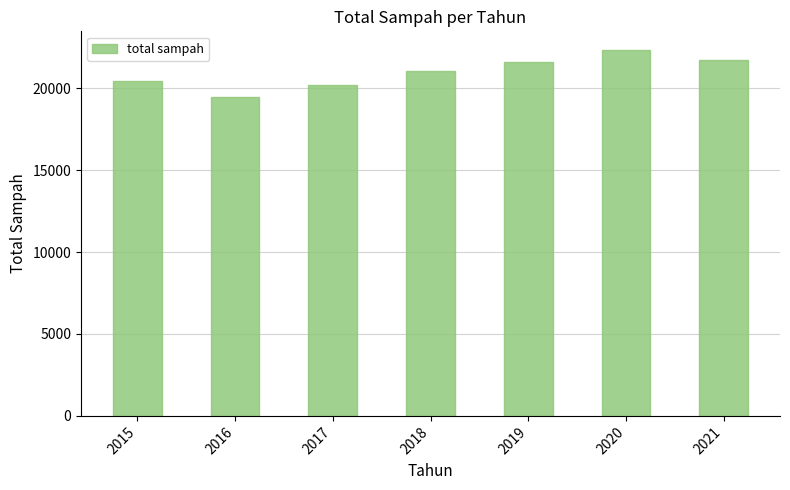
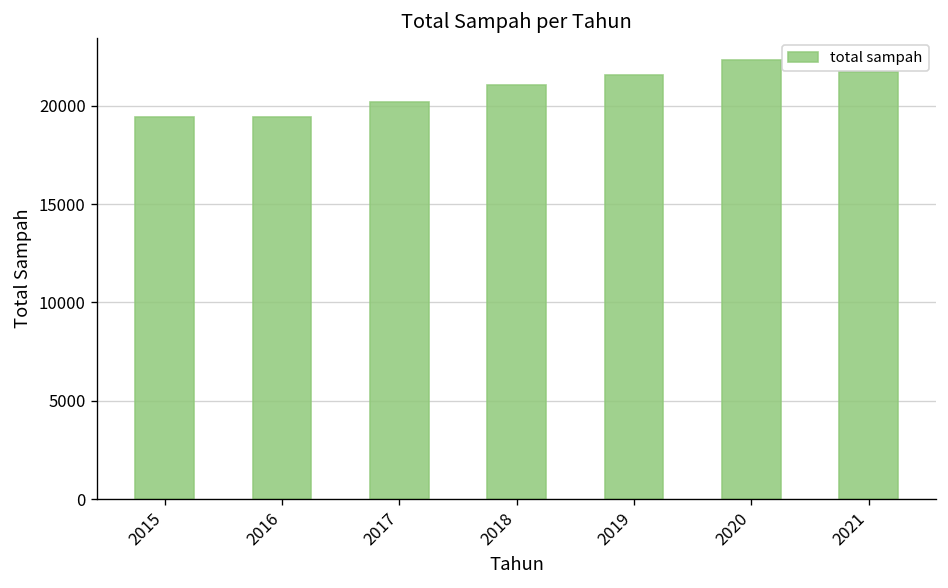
2015: 20400 -> 19500
